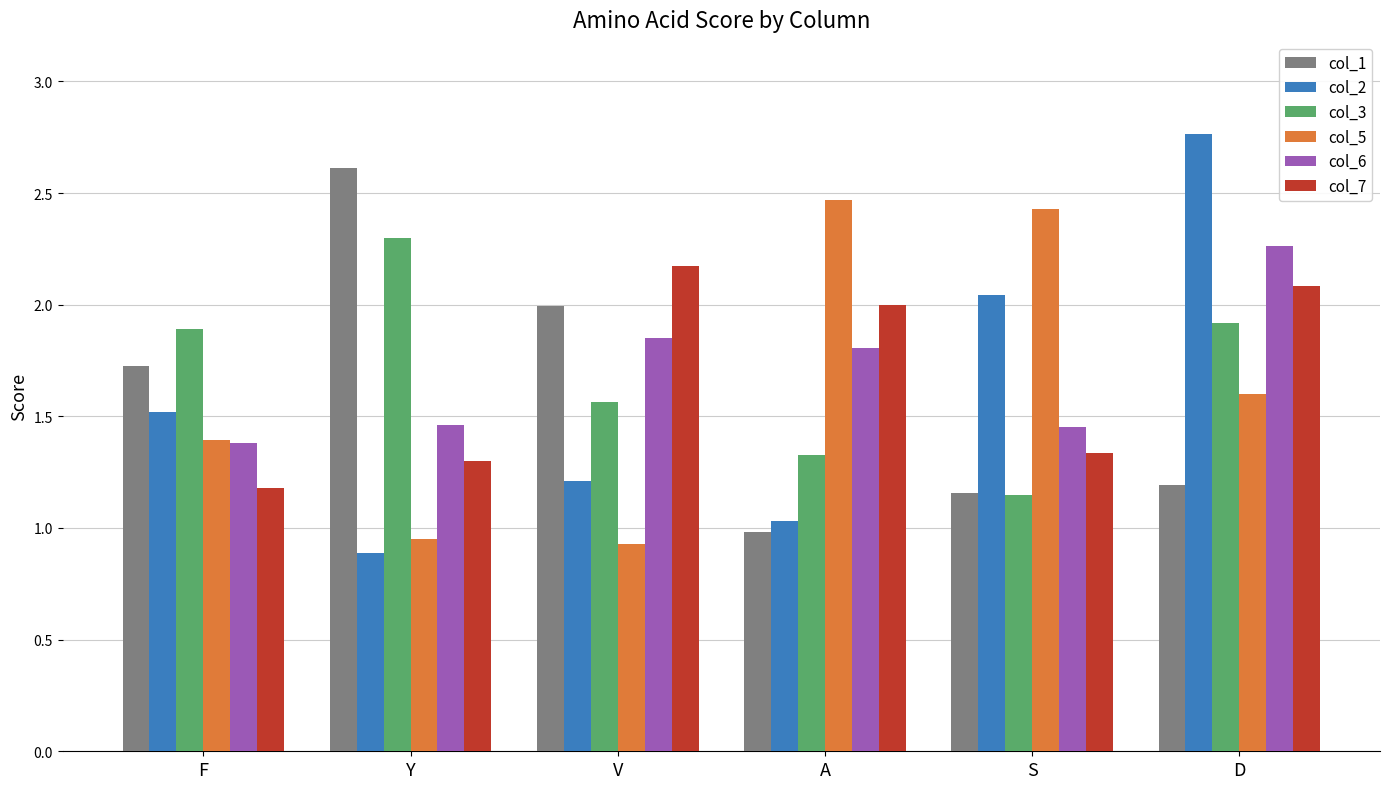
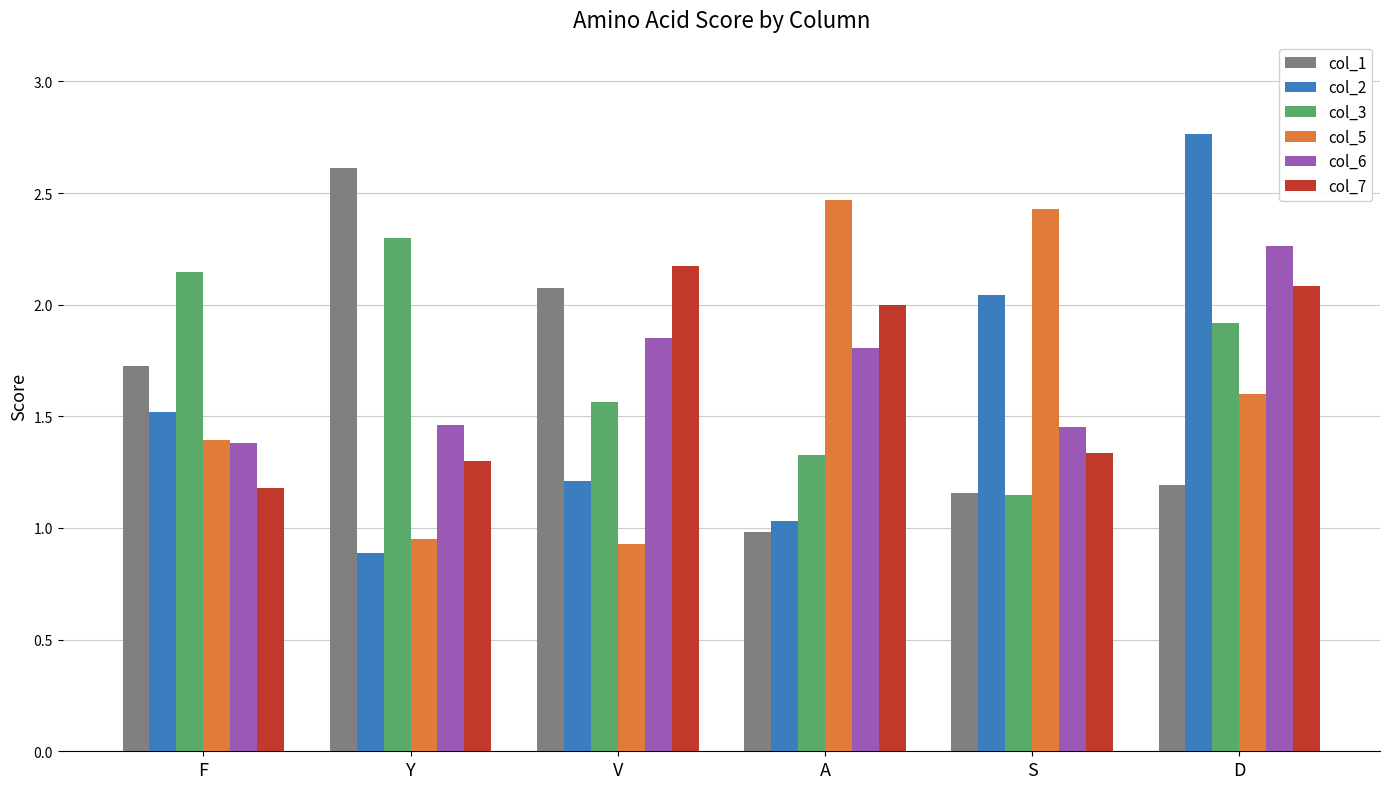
col_3, F: 1.89 -> 2.15
col_1, V: 1.99 -> 2.07
